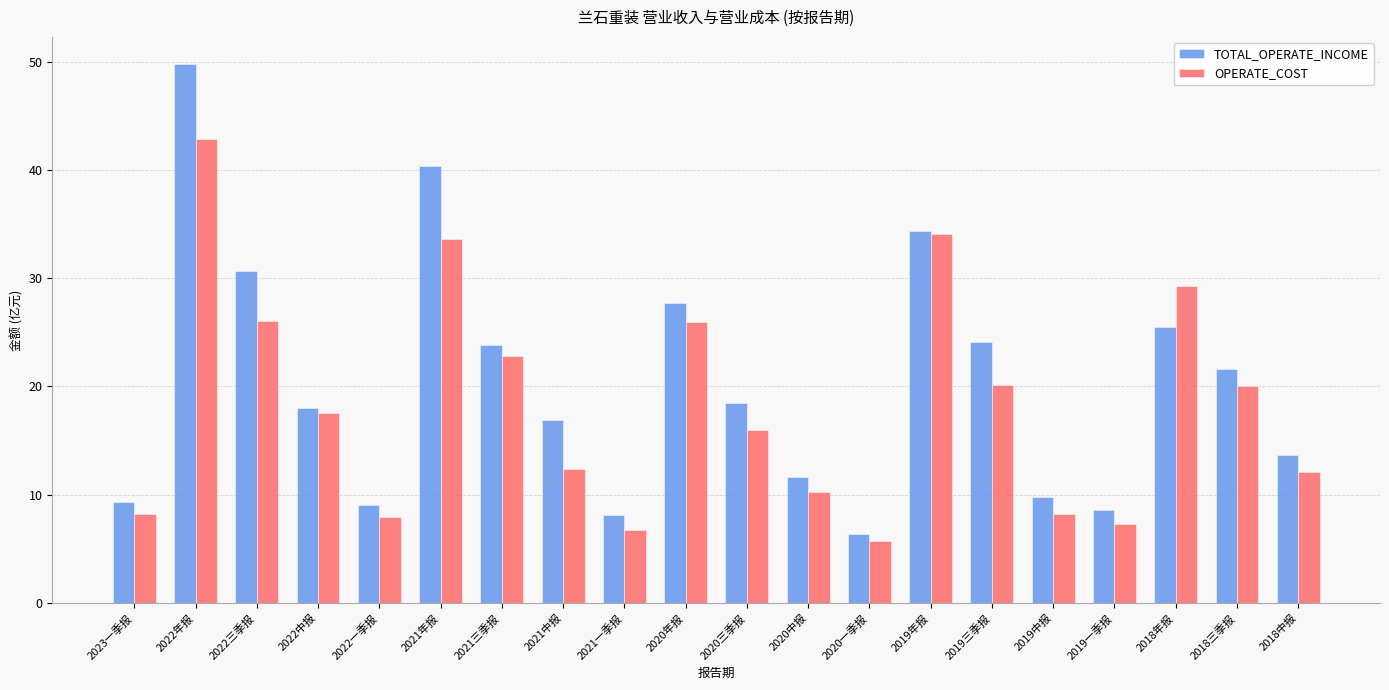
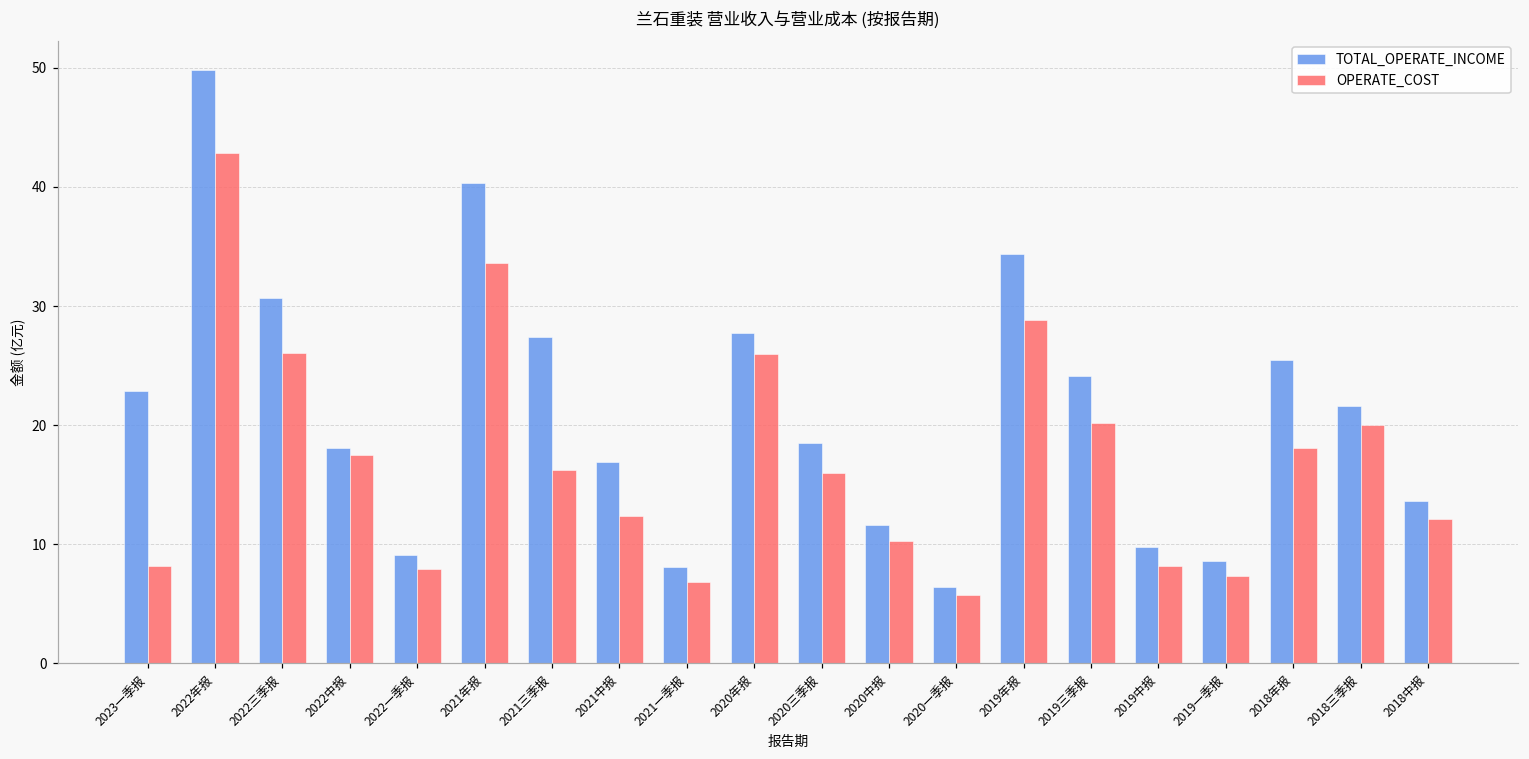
TOTAL_OPERATE_INCOME, 2023一季报: 9.4 -> 22.9
TOTAL_OPERATE_INCOME, 2021三季报: 23.8 -> 27.4
OPERATE_COST, 2021三季报: 22.8 -> 16.2
OPERATE_COST, 2019年报: 34.1 -> 28.8
OPERATE_COST, 2018年报: 29.2 -> 18.0
